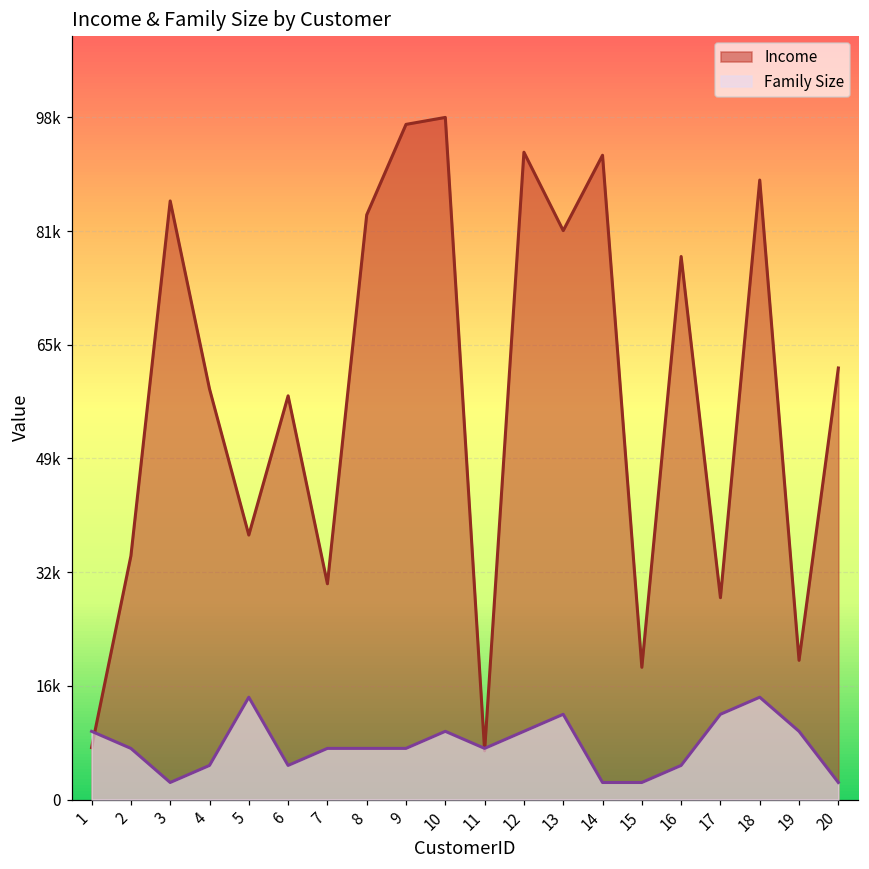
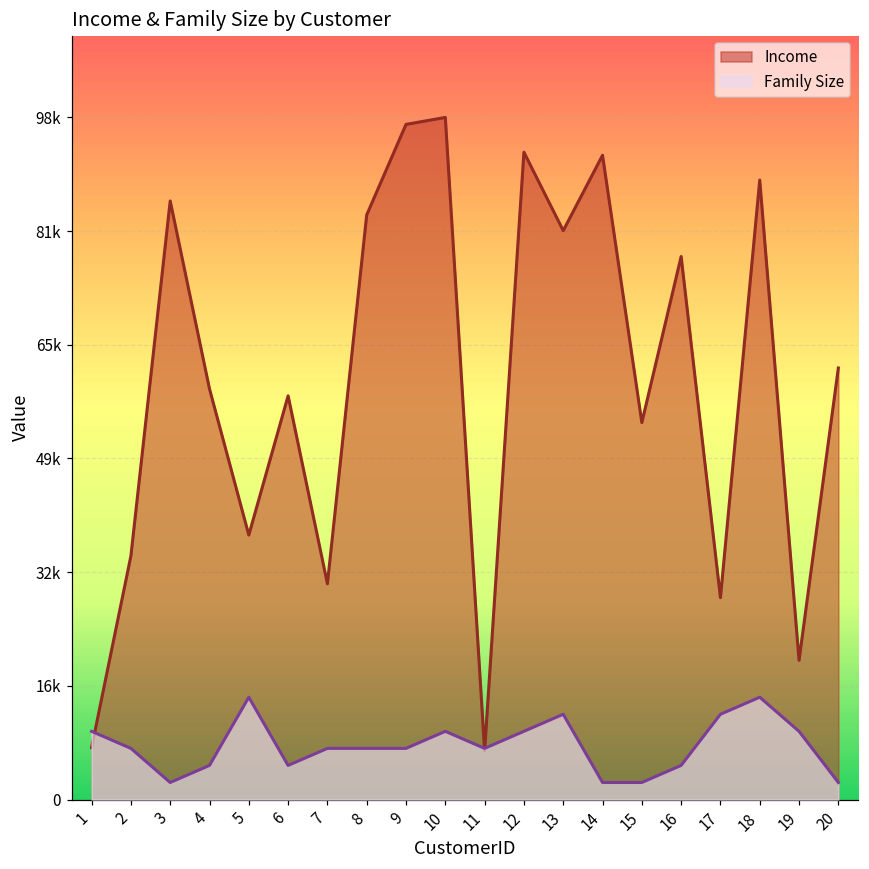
Income, 15: 19000 -> 54000
